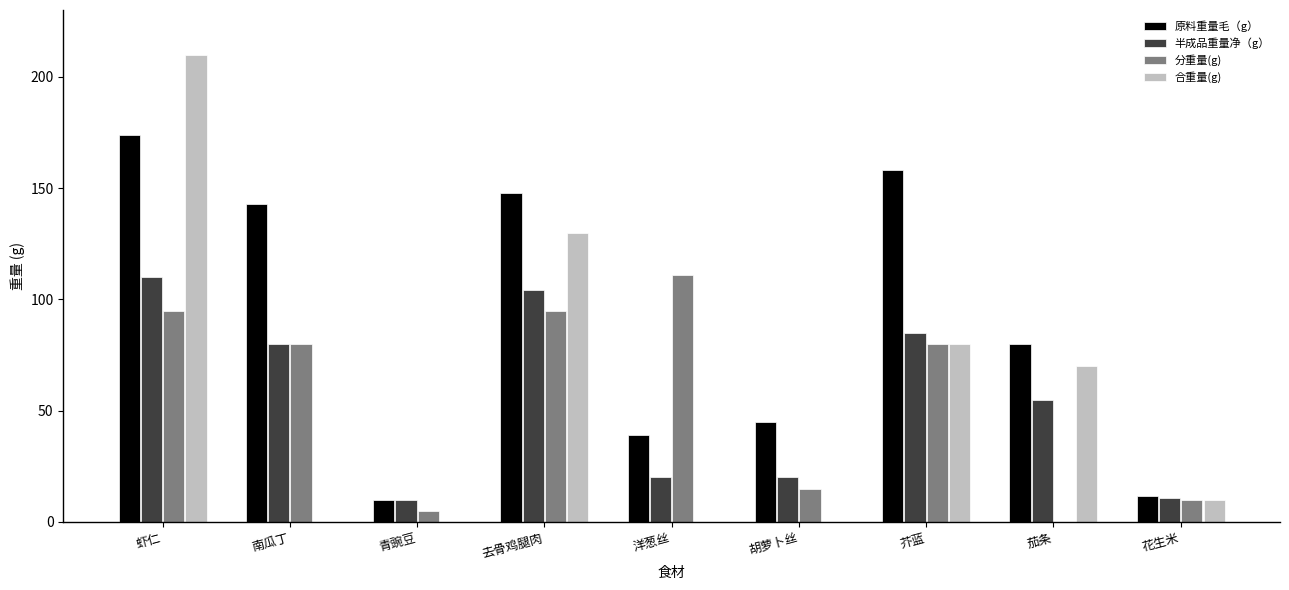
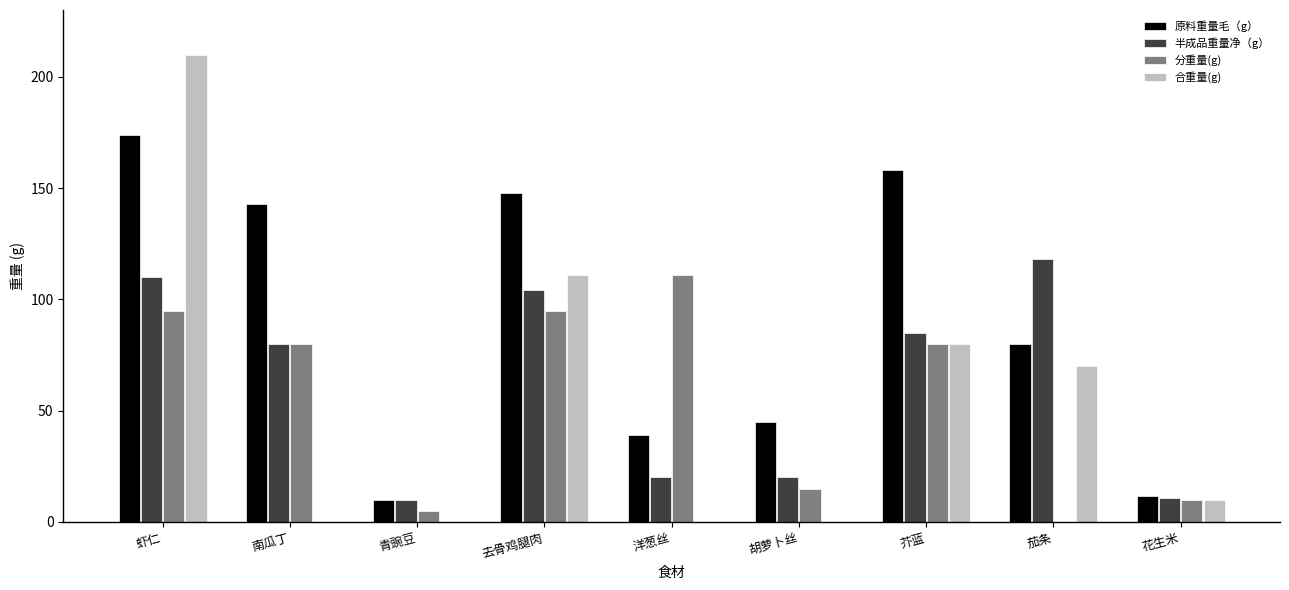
合重量(g), 去骨鸡腿肉: 130 -> 111
半成品重量净（g）, 茄条: 55 -> 118
